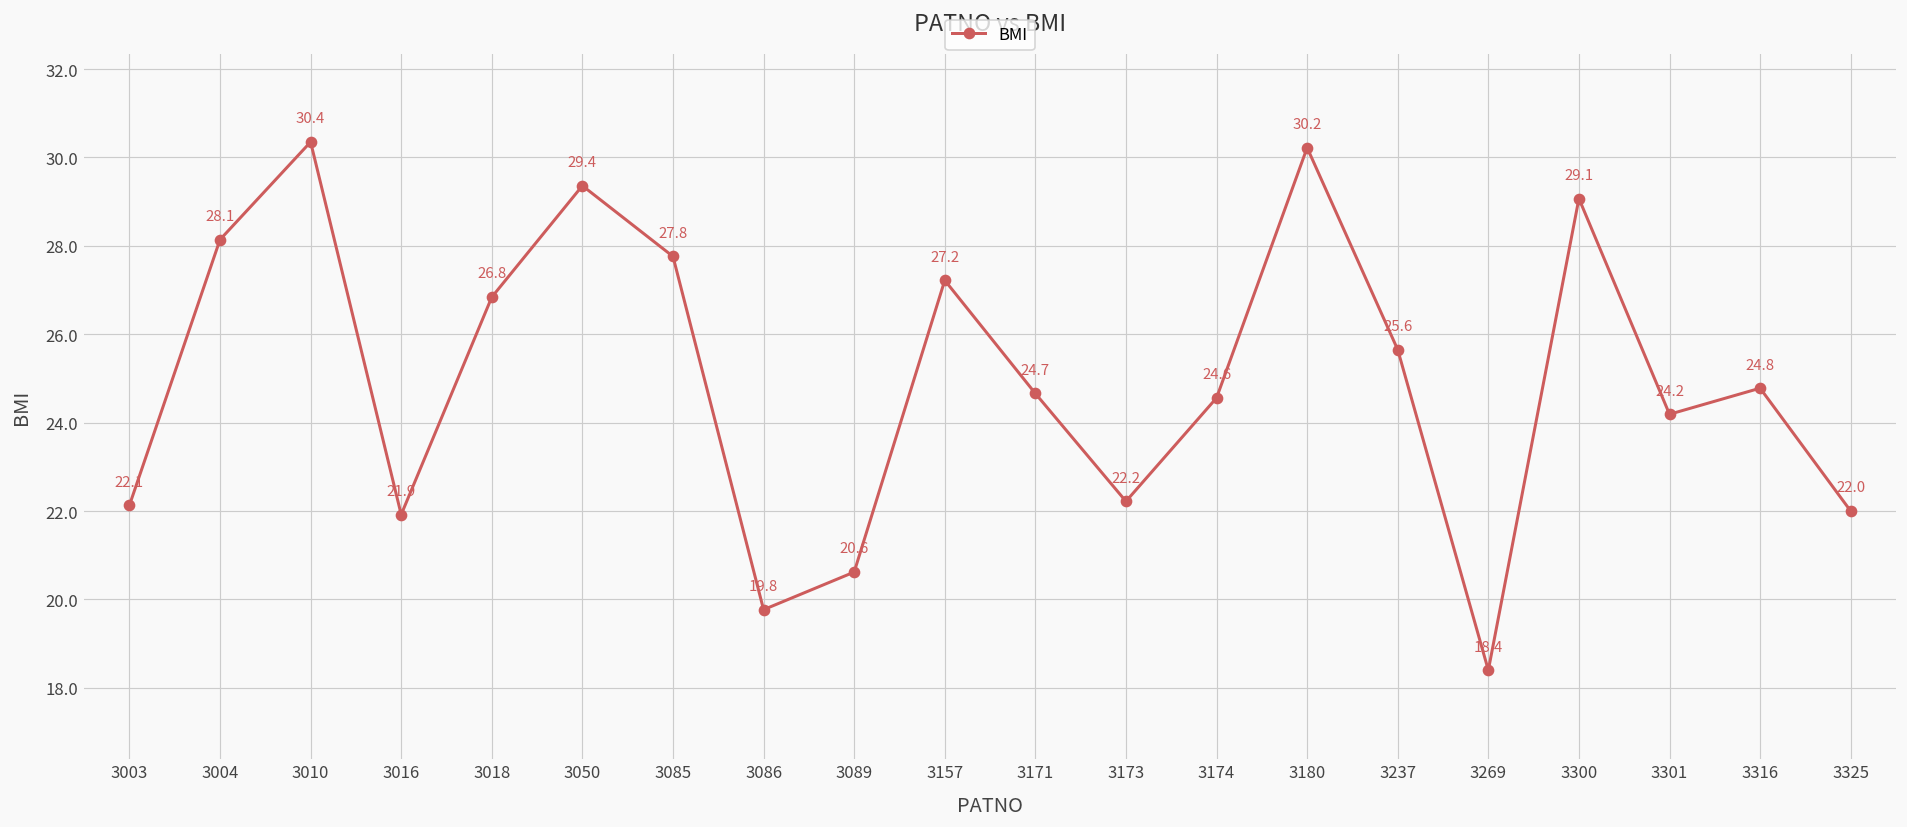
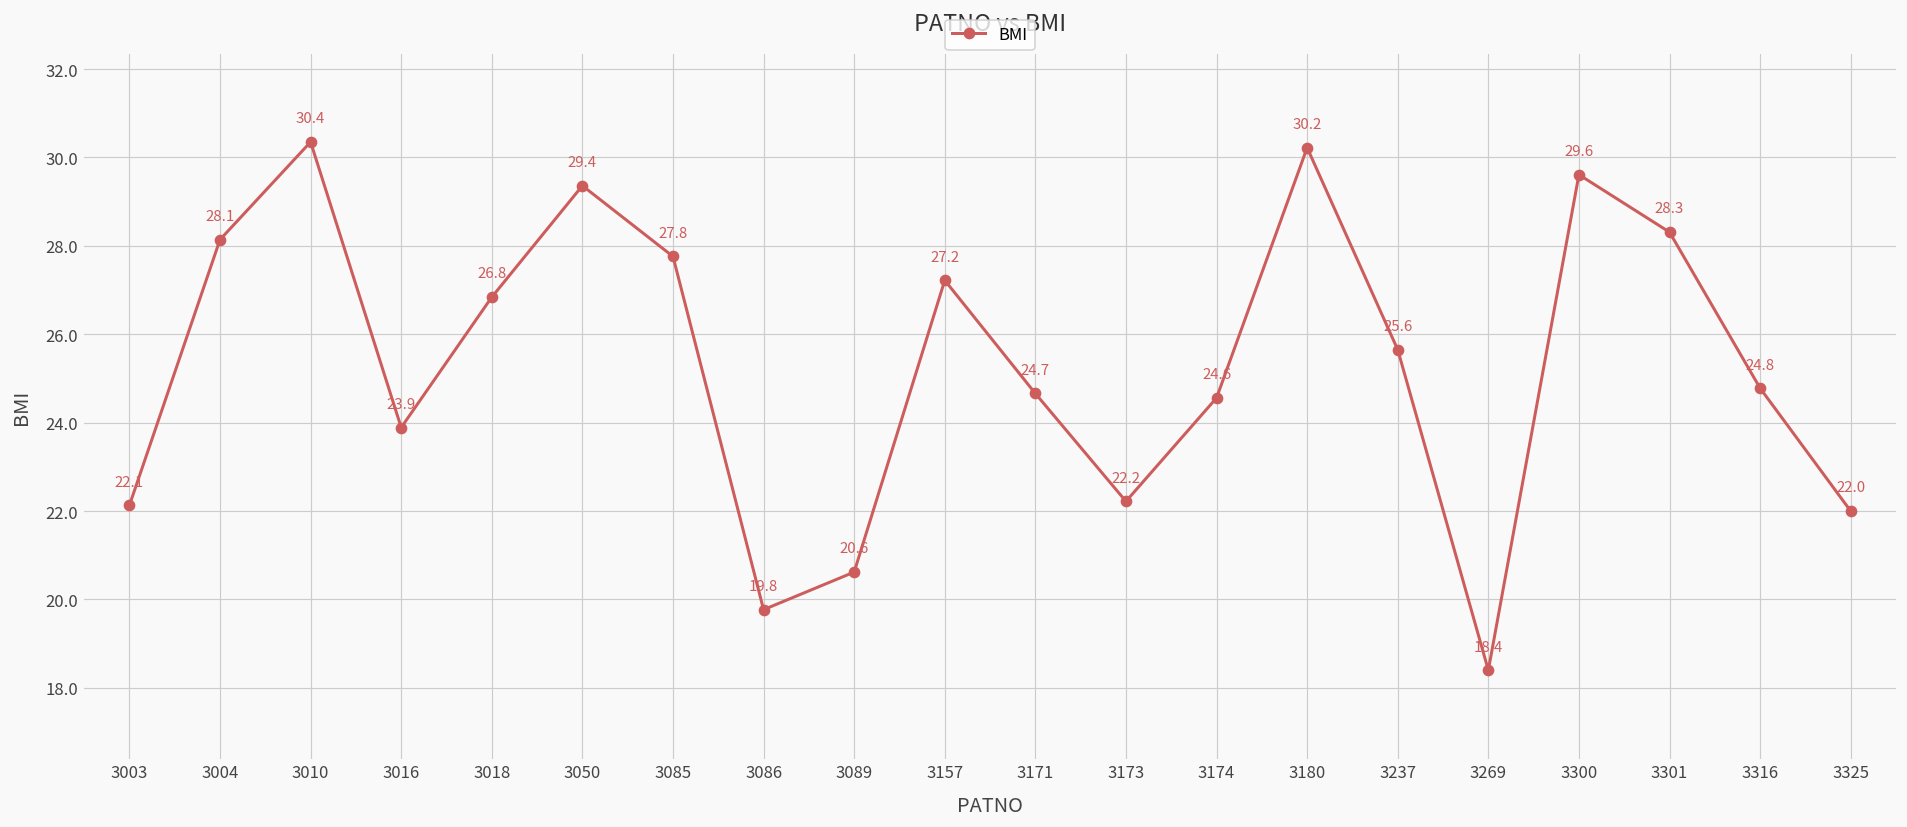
3016: 21.9 -> 23.9
3300: 29.1 -> 29.6
3301: 24.2 -> 28.3
